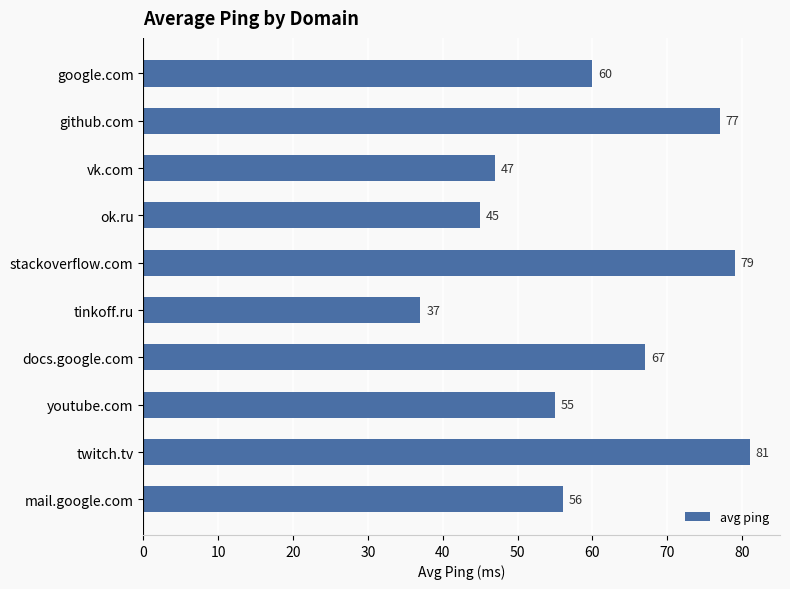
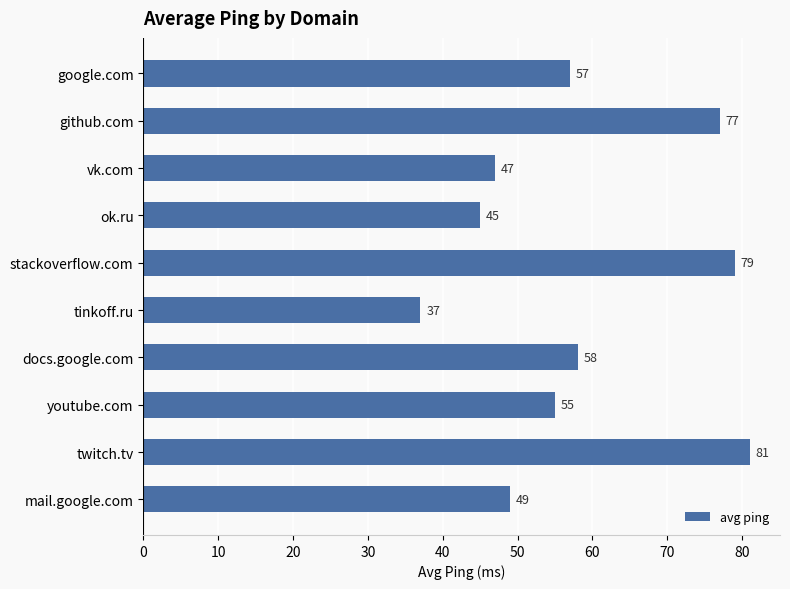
google.com: 60 -> 57
docs.google.com: 67 -> 58
mail.google.com: 56 -> 49
